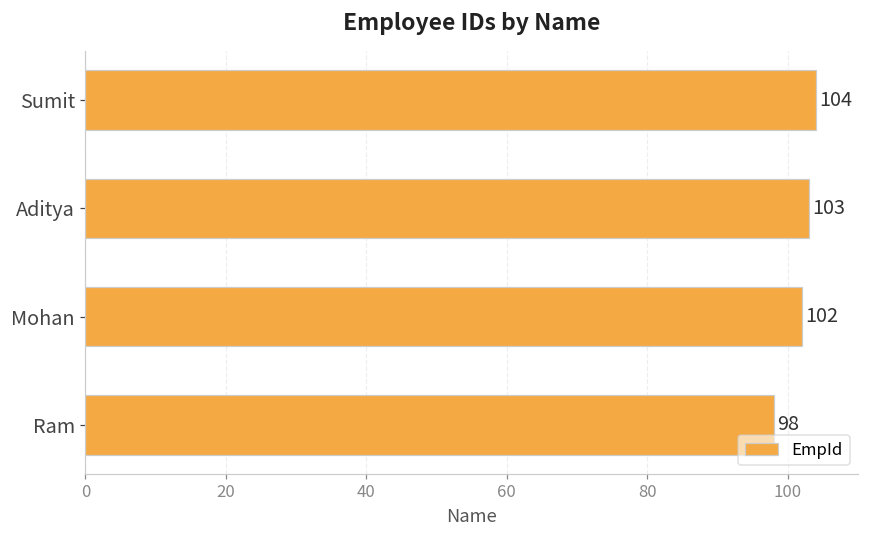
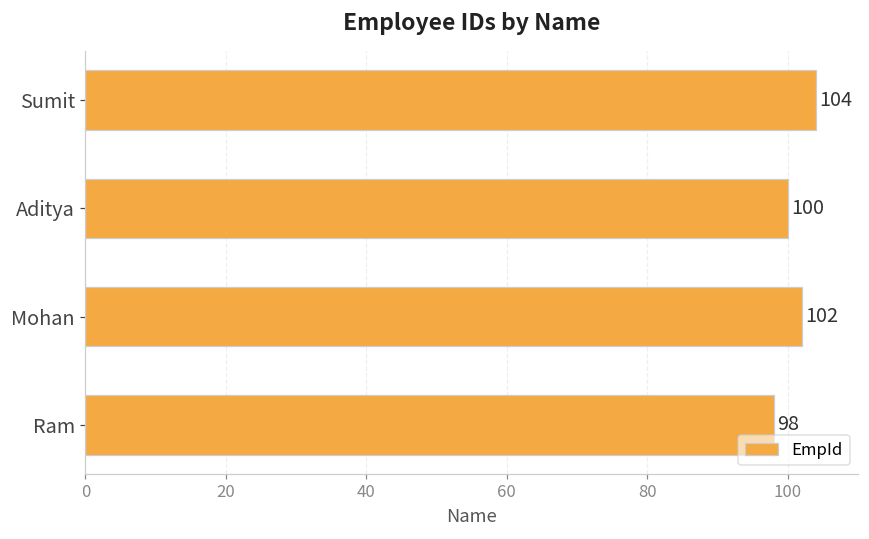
Aditya: 103 -> 100
